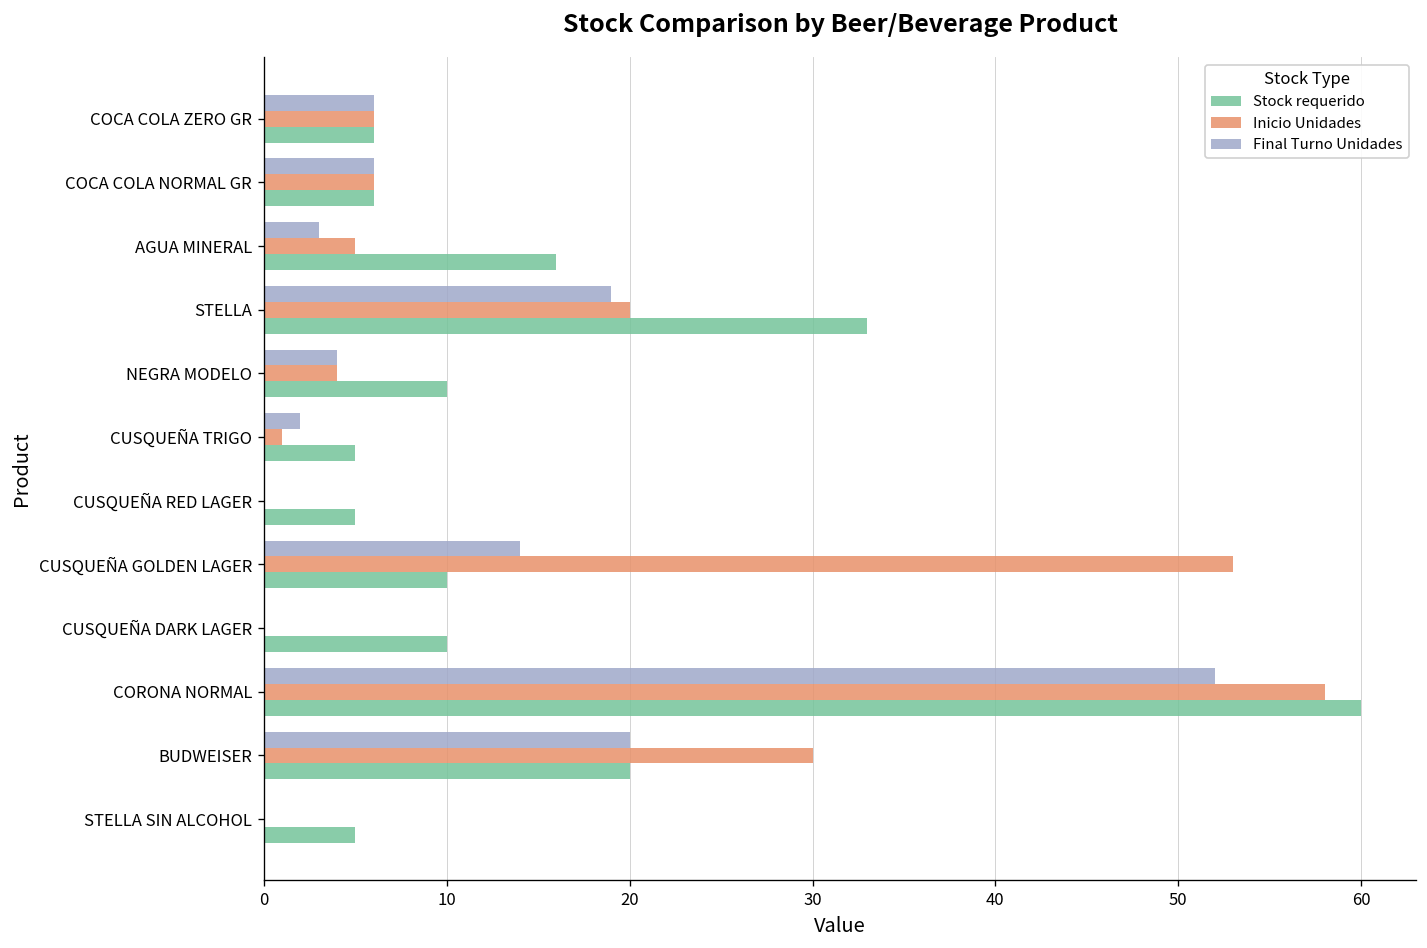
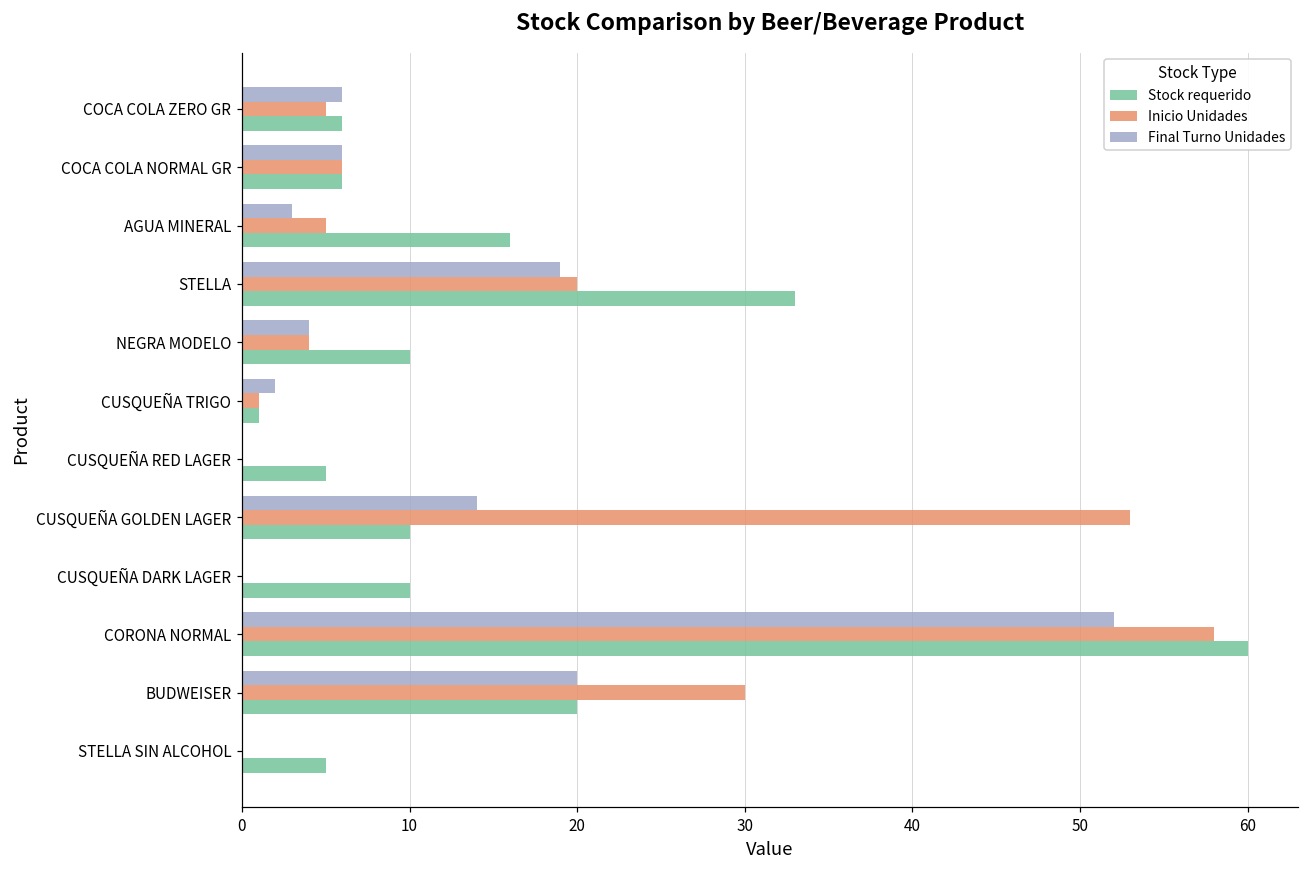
Inicio Unidades, COCA COLA ZERO GR: 6 -> 5
Stock requerido, CUSQUEÑA TRIGO: 5 -> 1
